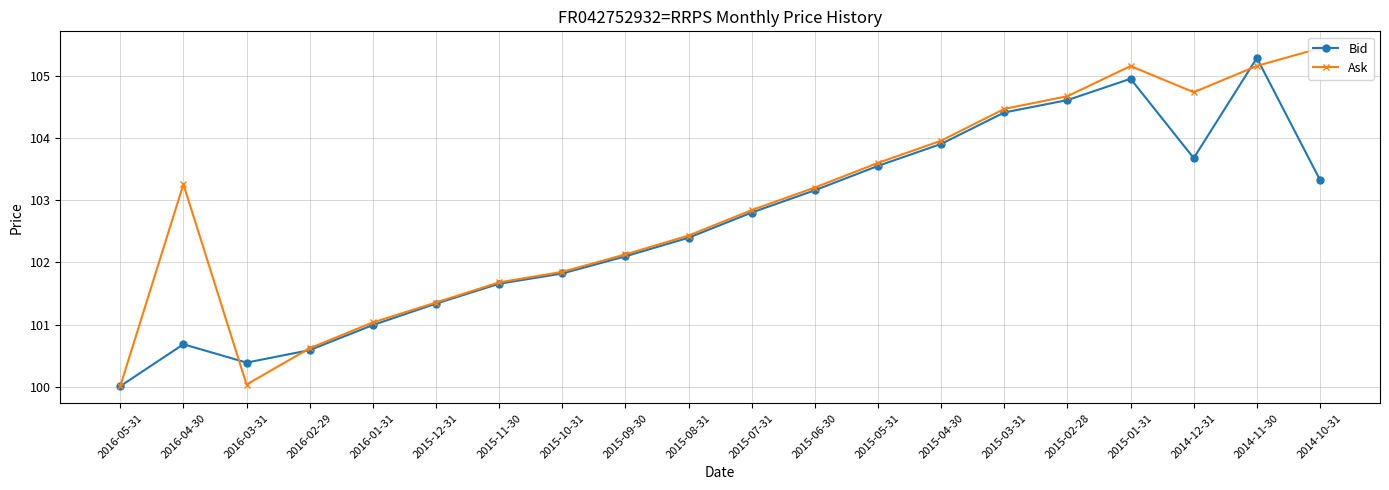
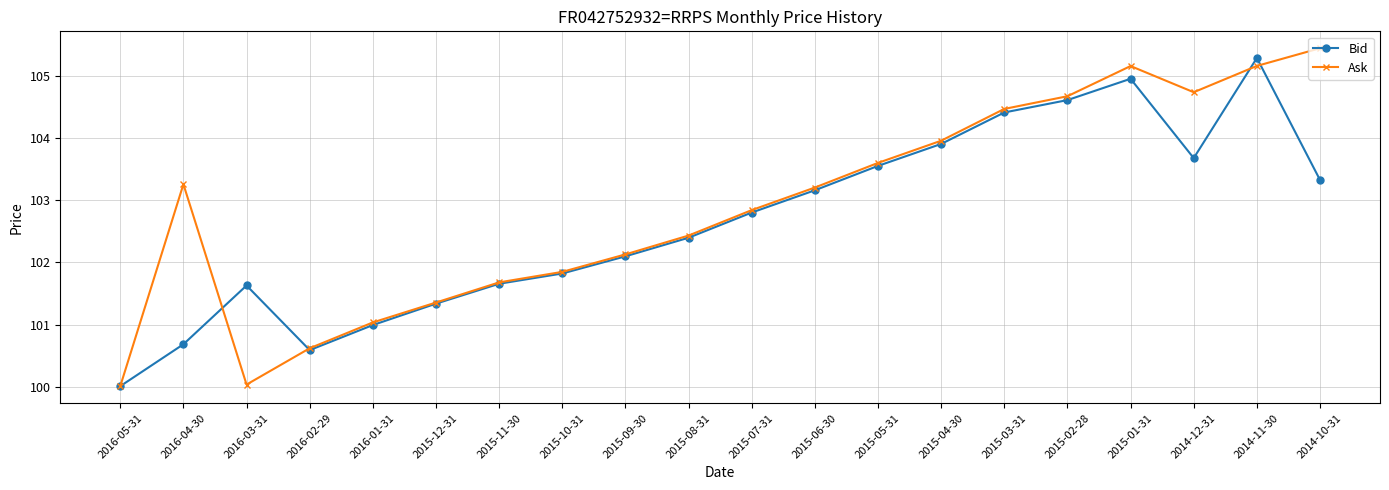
Bid, 2016-03-31: 100.4 -> 101.6
